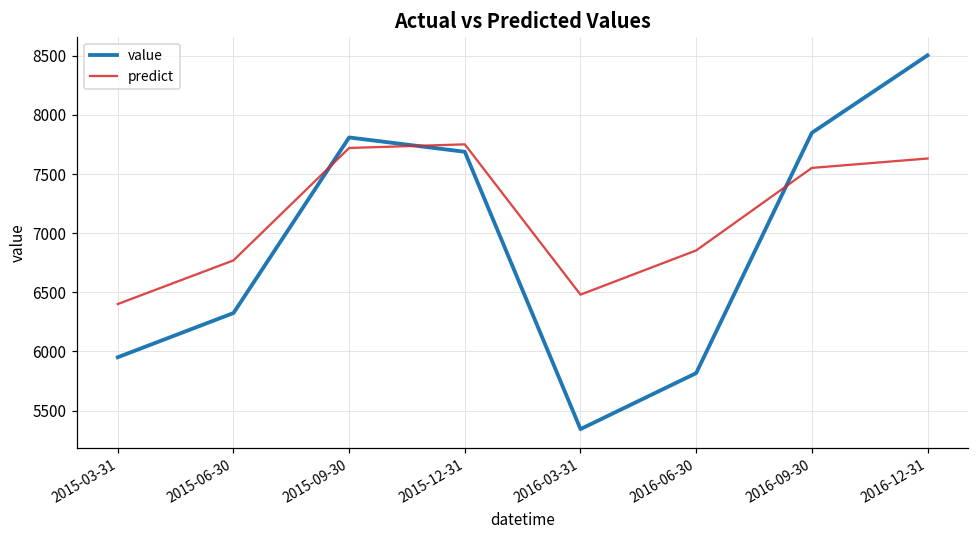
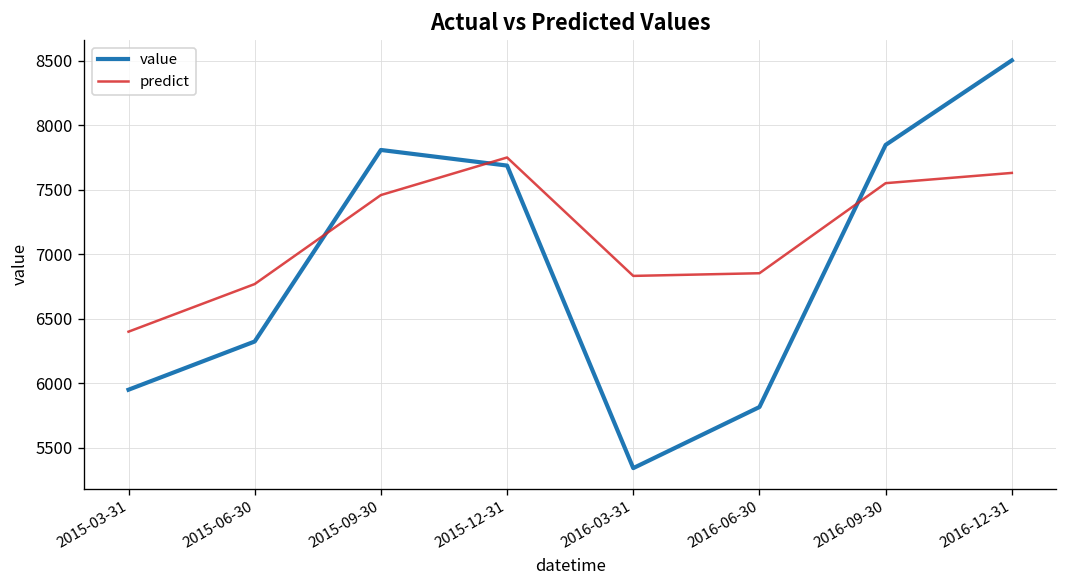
predict, 2015-09-30: 7720 -> 7460
predict, 2016-03-31: 6480 -> 6830
